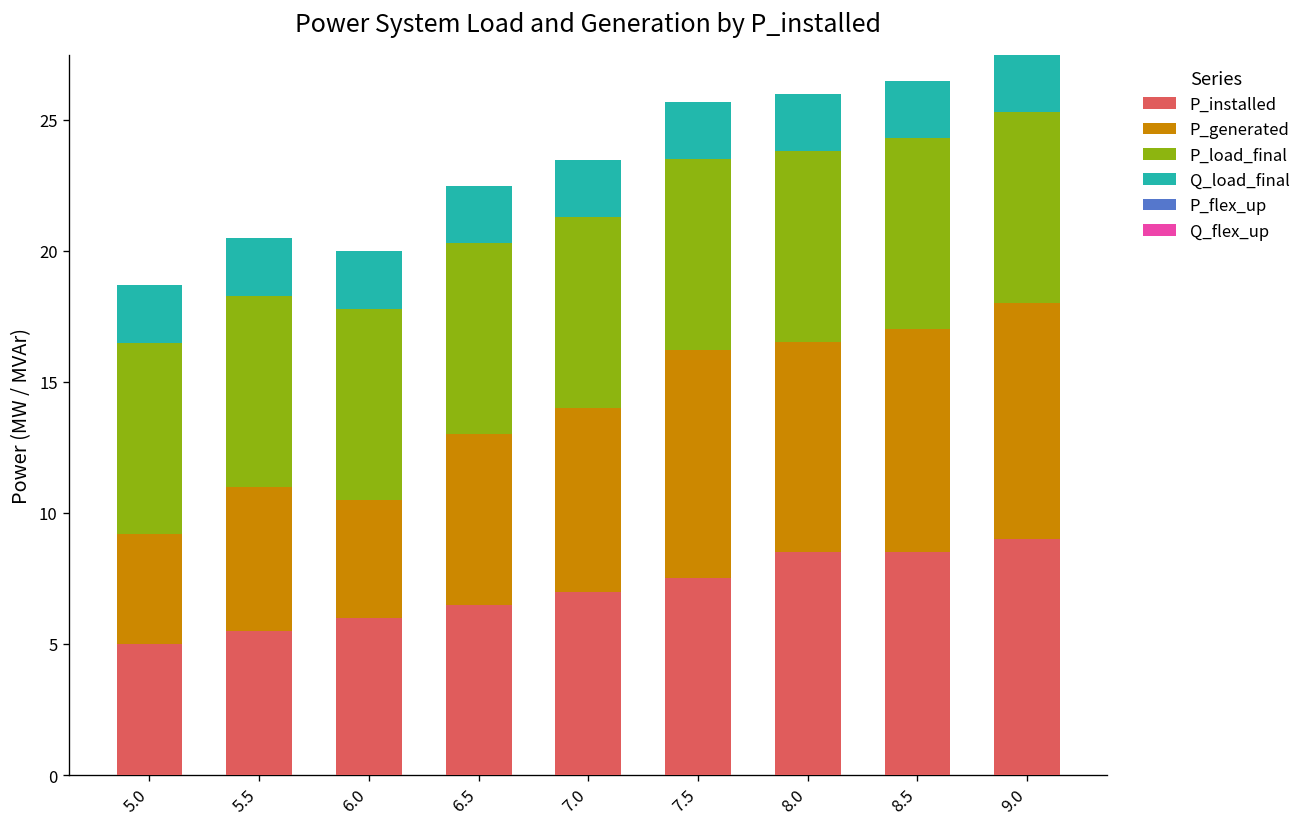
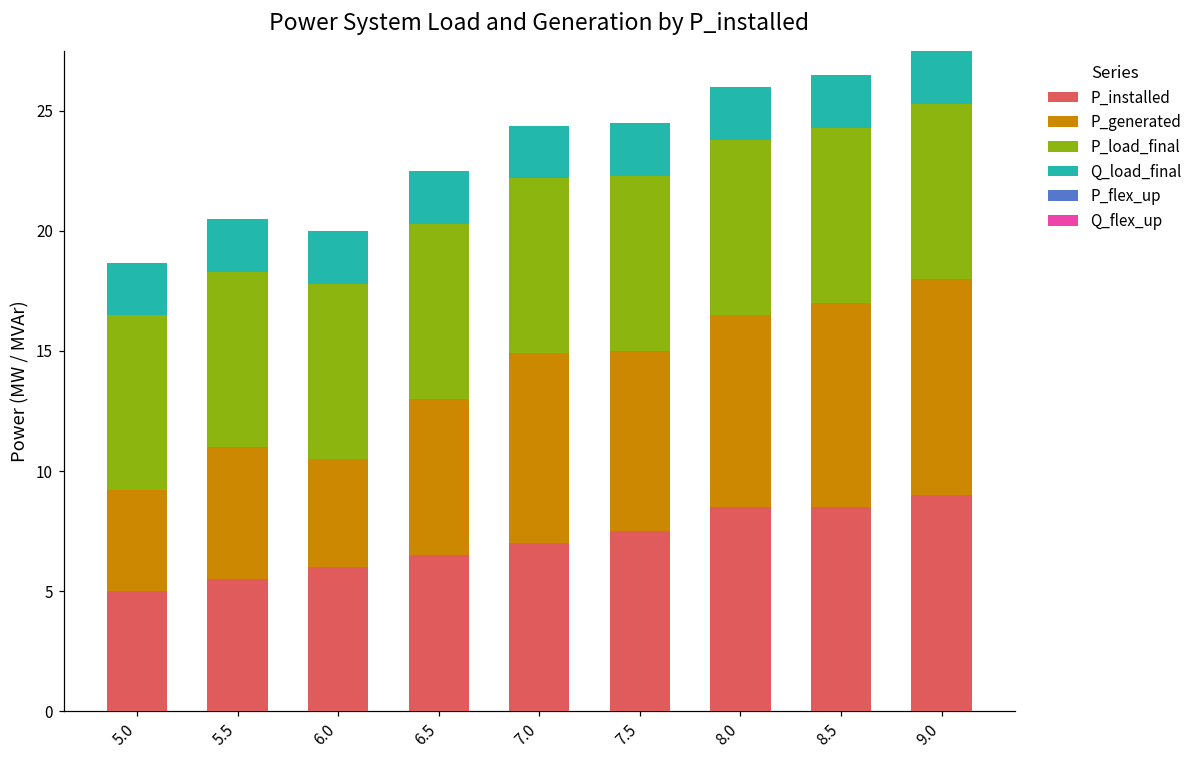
P_generated, 7.0: 7.0 -> 7.9
P_generated, 7.5: 8.7 -> 7.5
